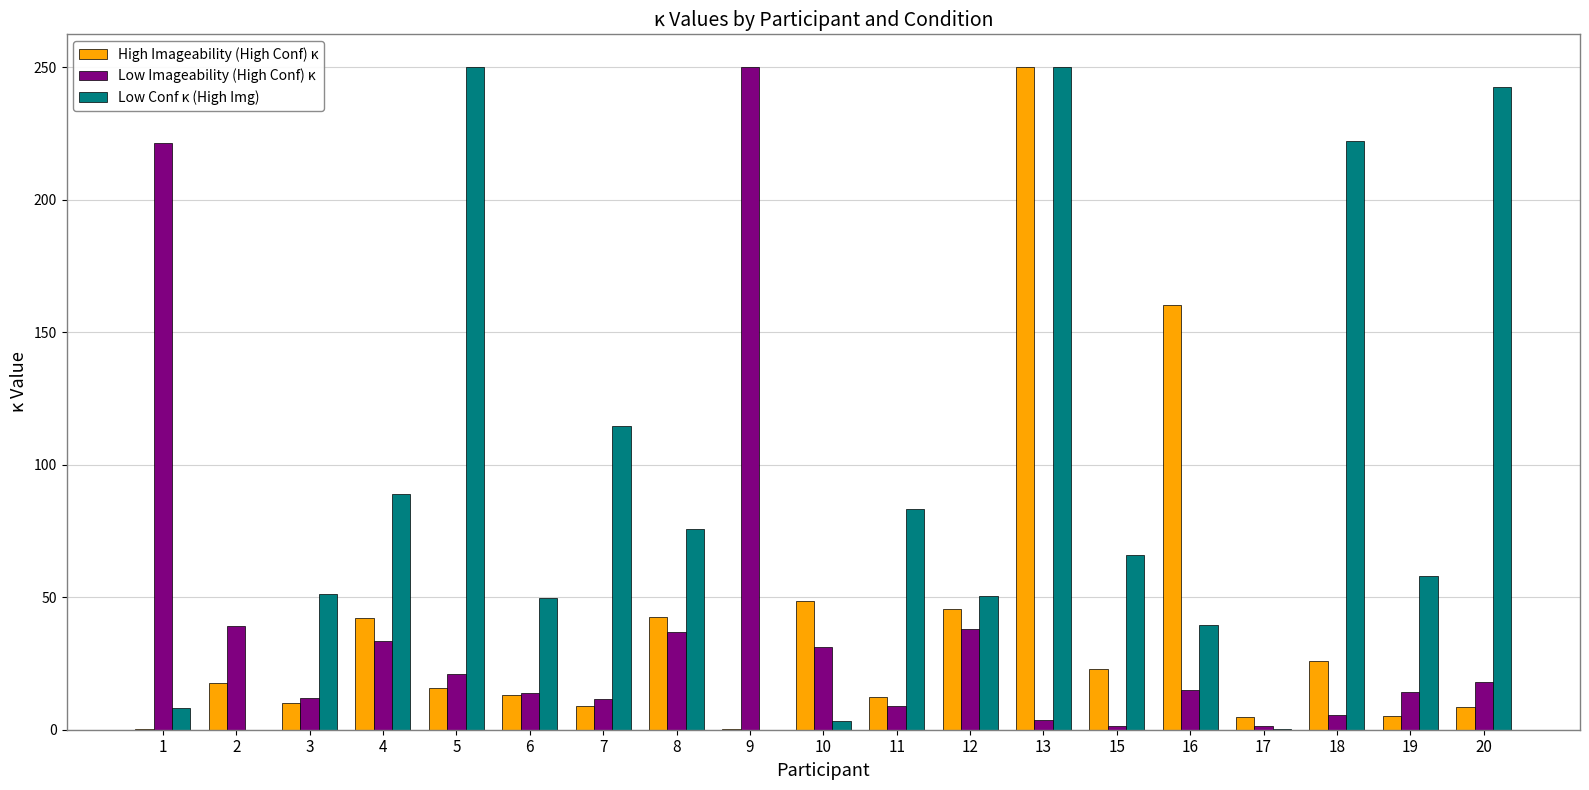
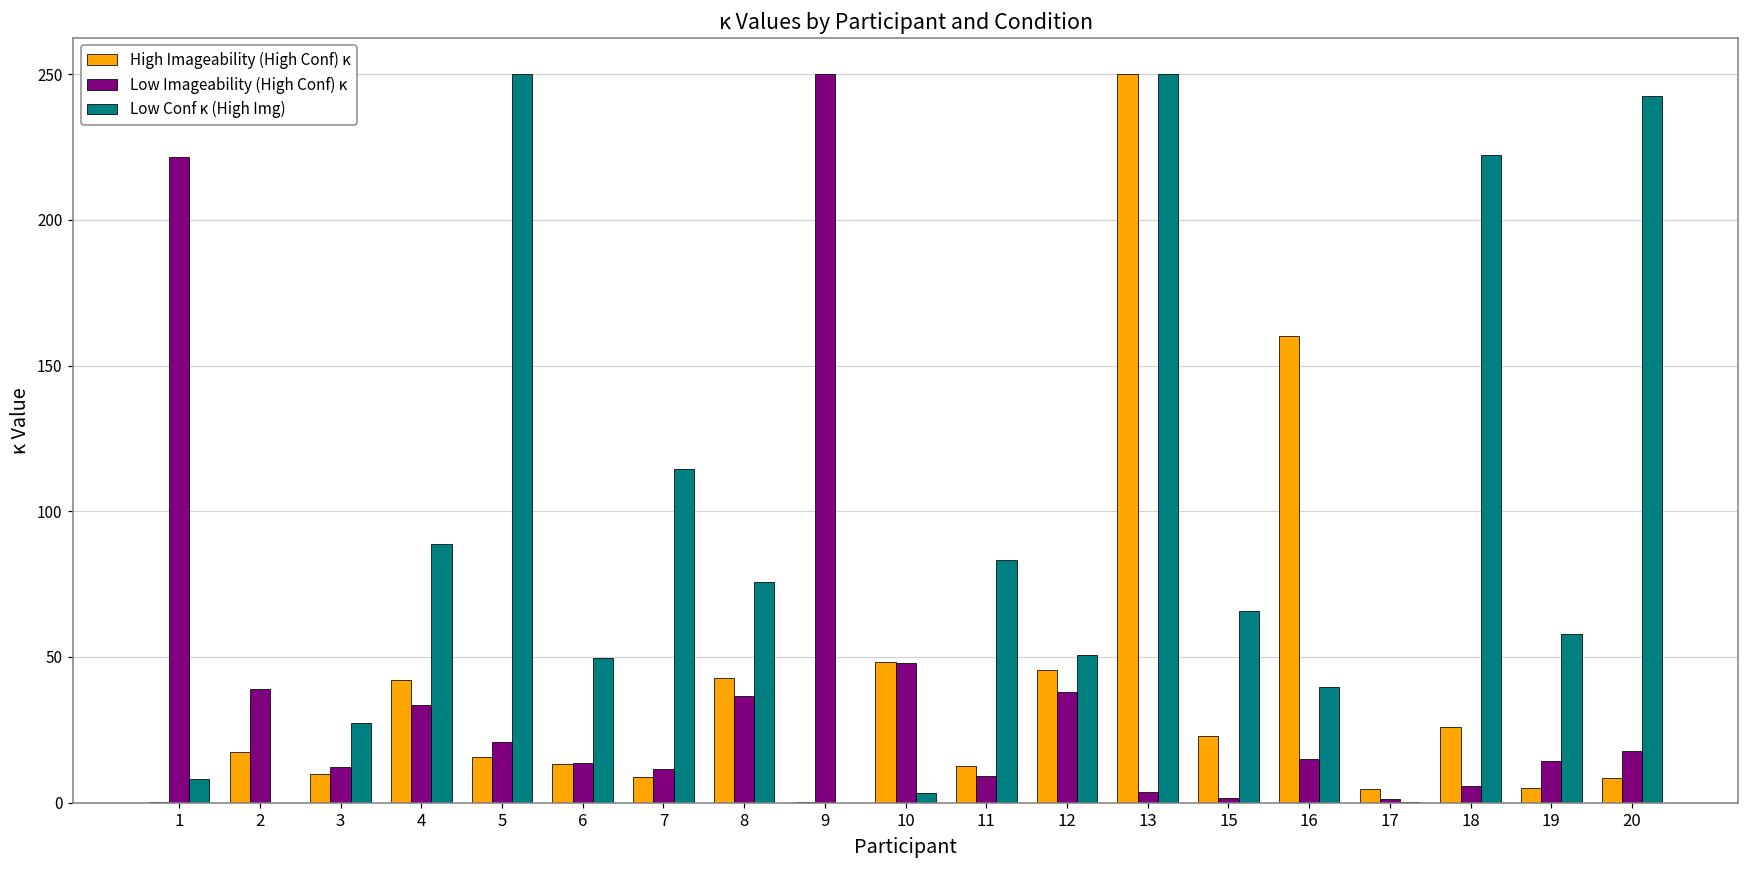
Low Conf κ (High Img), 3: 51 -> 27
Low Imageability (High Conf) κ, 10: 31 -> 48
